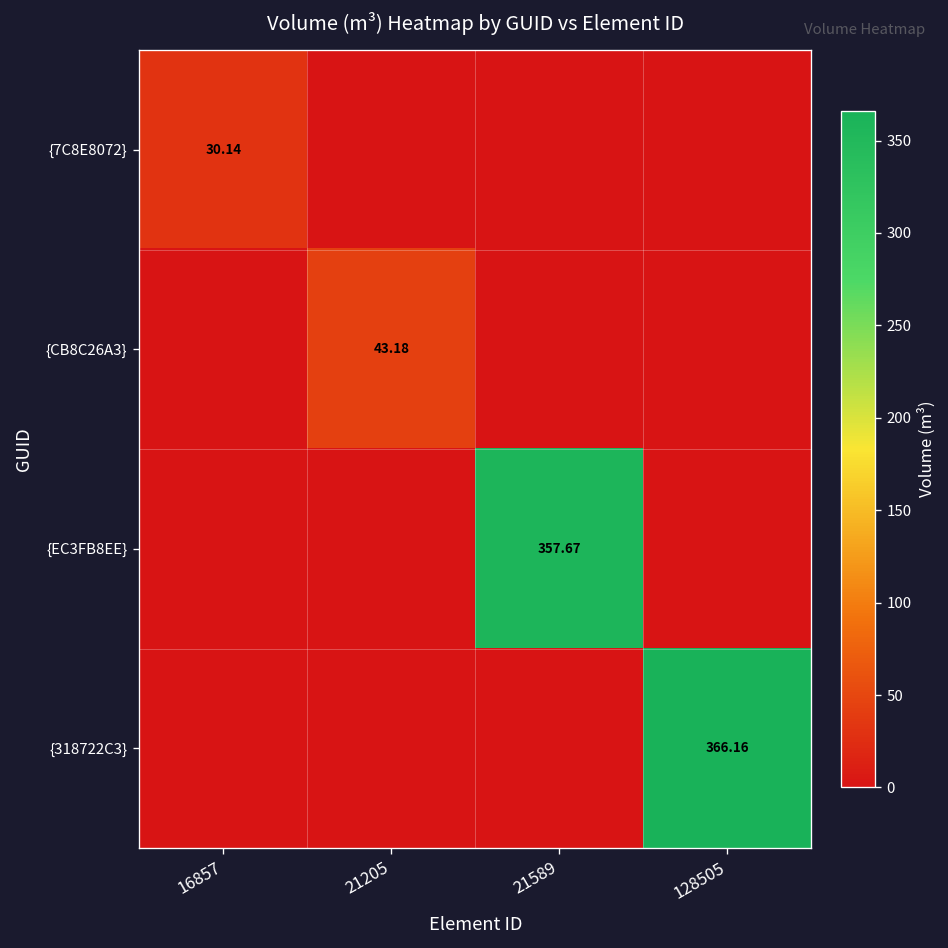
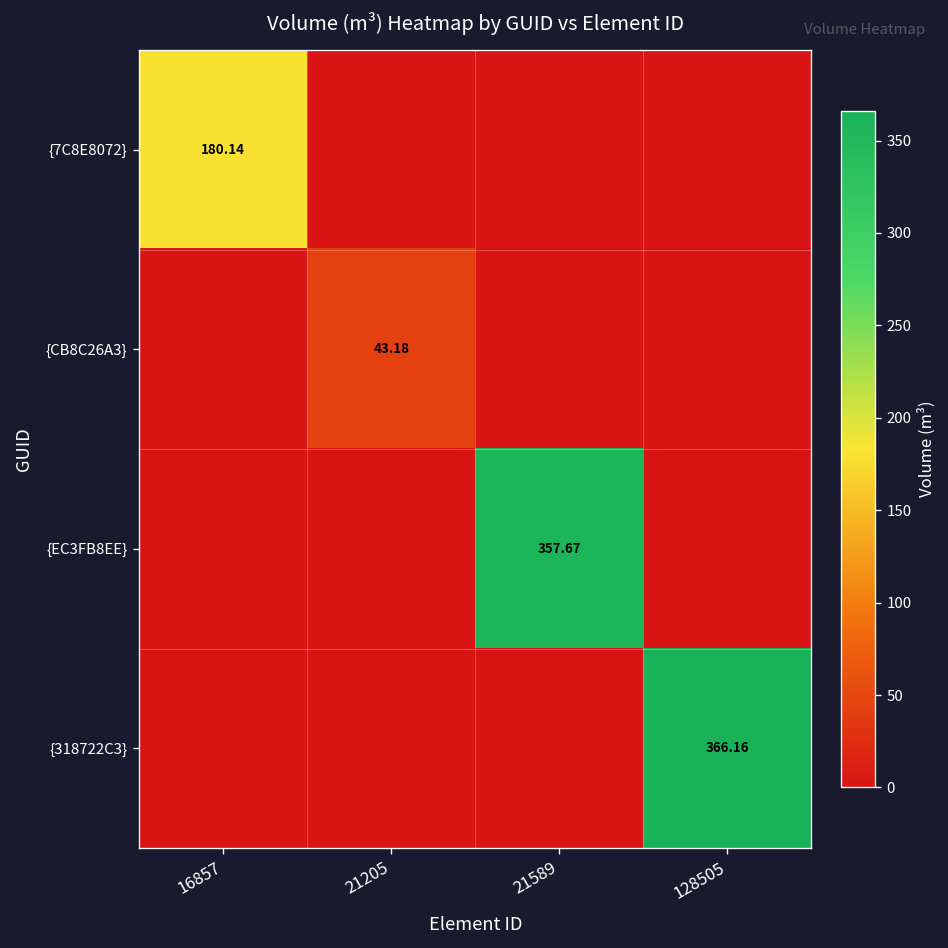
{7C8E8072}, 16857: 30.14 -> 180.14
